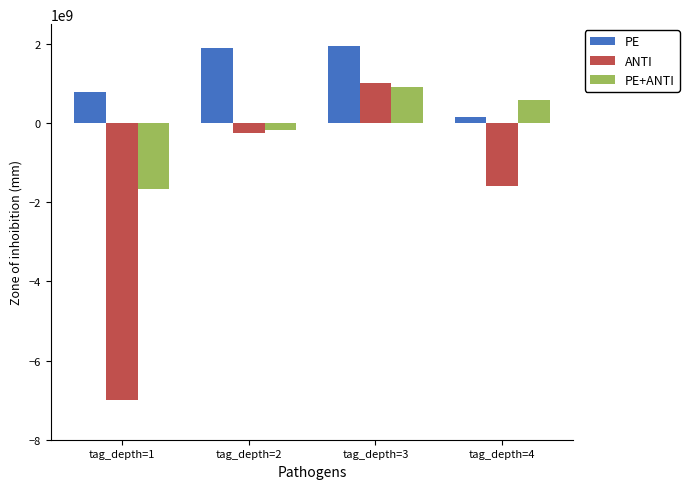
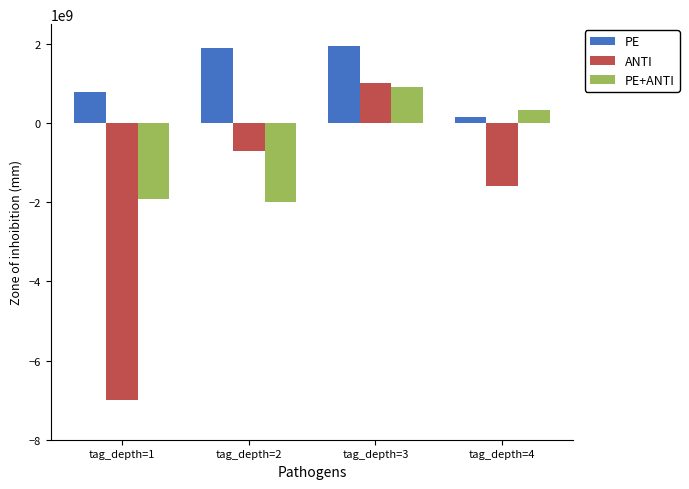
PE+ANTI, tag_depth=1: -1700000000 -> -1900000000
ANTI, tag_depth=2: -200000000 -> -700000000
PE+ANTI, tag_depth=2: -200000000 -> -2000000000
PE+ANTI, tag_depth=4: 600000000 -> 300000000
